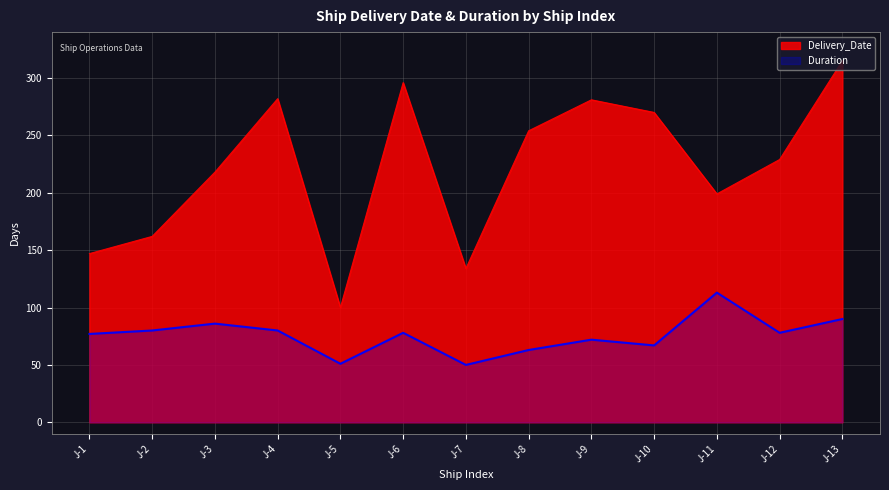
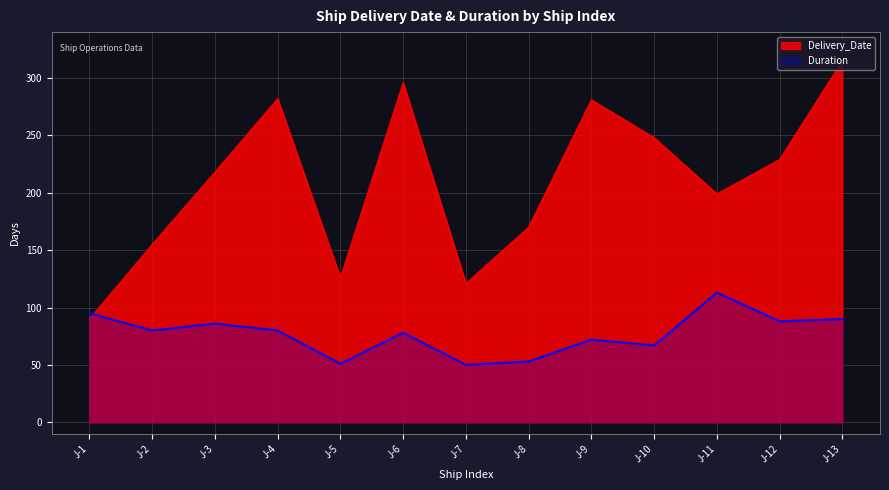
Delivery_Date, J-1: 147 -> 90
Duration, J-1: 77 -> 95
Delivery_Date, J-2: 162 -> 155
Delivery_Date, J-5: 100 -> 126
Delivery_Date, J-7: 134 -> 121
Delivery_Date, J-8: 254 -> 170
Duration, J-8: 63 -> 53
Delivery_Date, J-10: 270 -> 248
Duration, J-12: 78 -> 88
